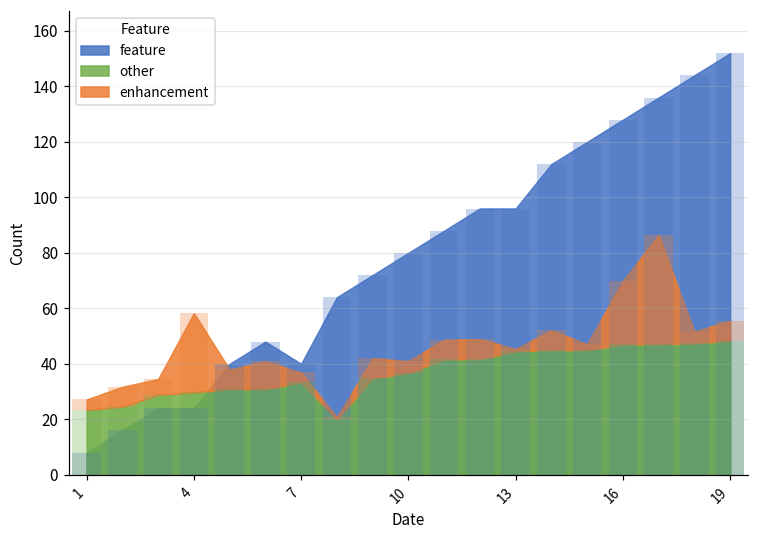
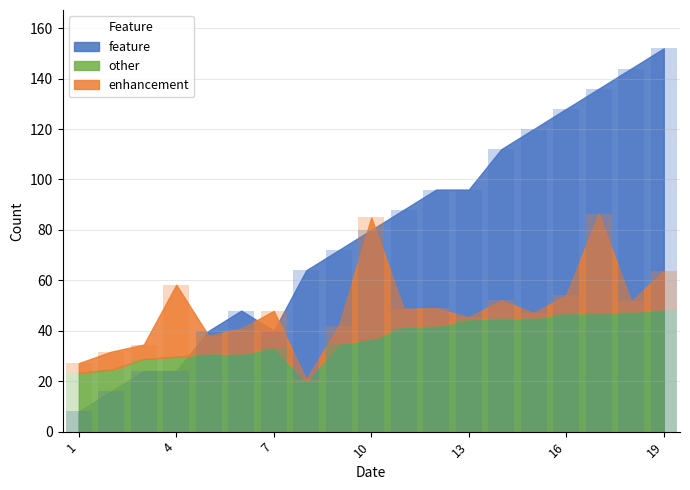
enhancement, 7: 4 -> 15
enhancement, 10: 4 -> 48
enhancement, 16: 23 -> 7
enhancement, 19: 7 -> 15
